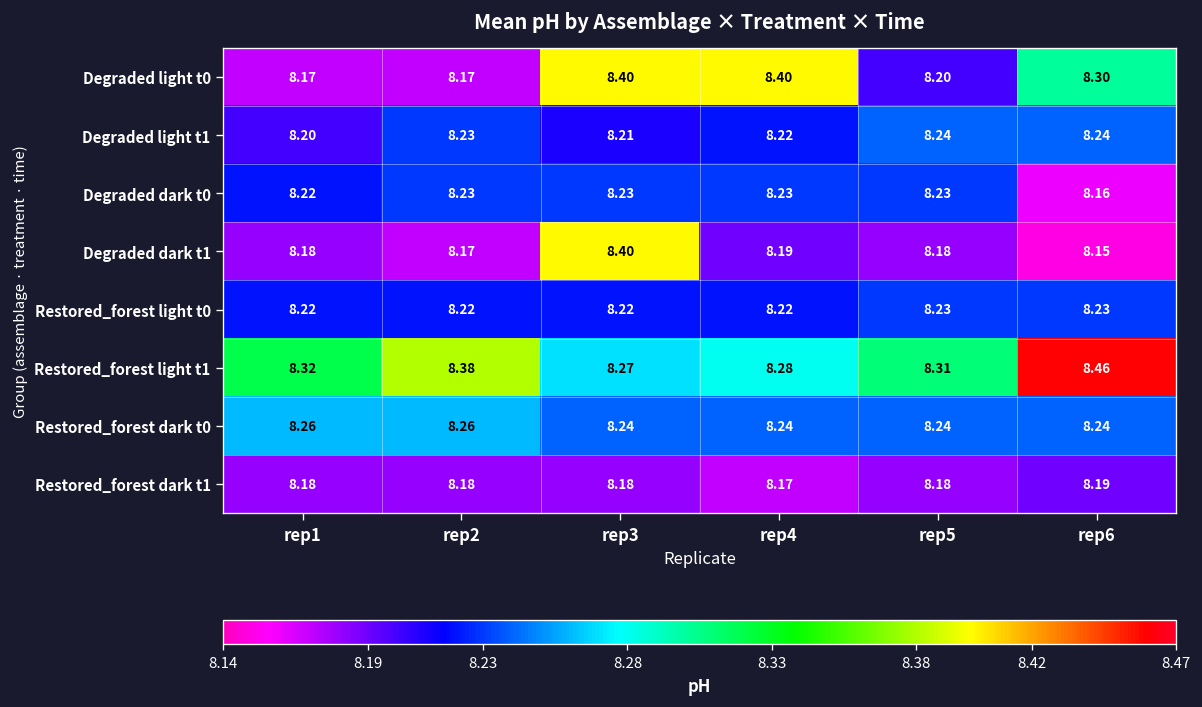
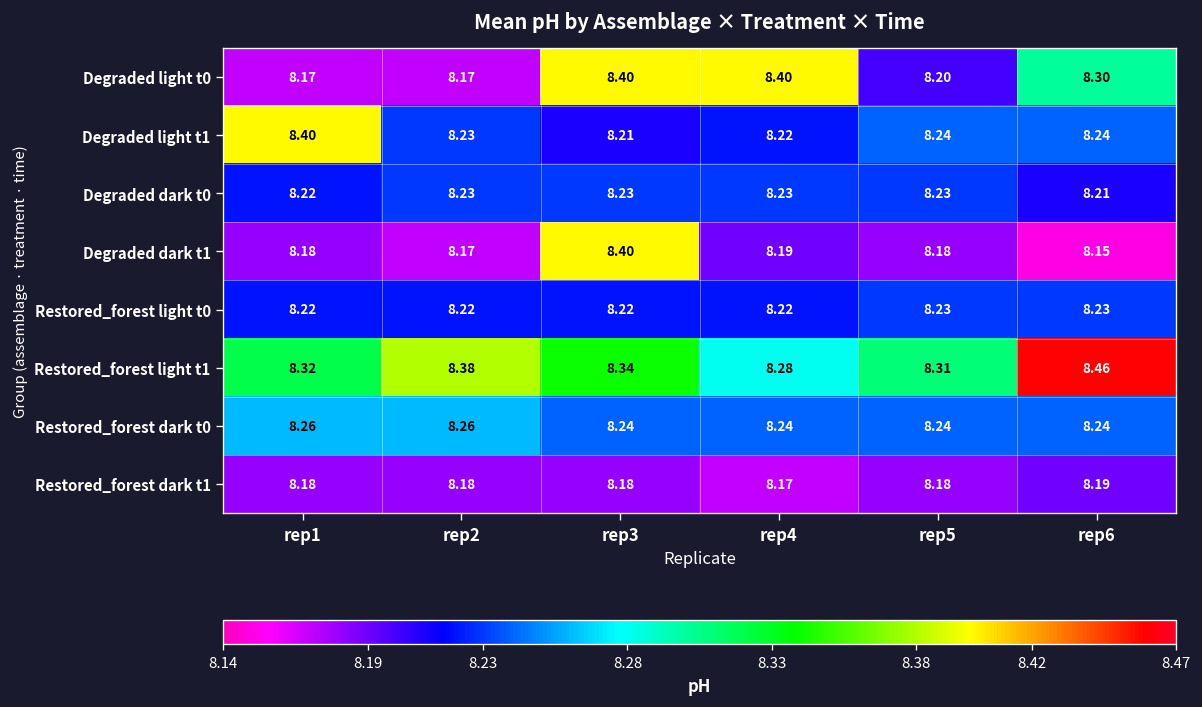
Degraded light t1, rep1: 8.20 -> 8.40
Degraded dark t0, rep6: 8.16 -> 8.21
Restored_forest light t1, rep3: 8.27 -> 8.34
